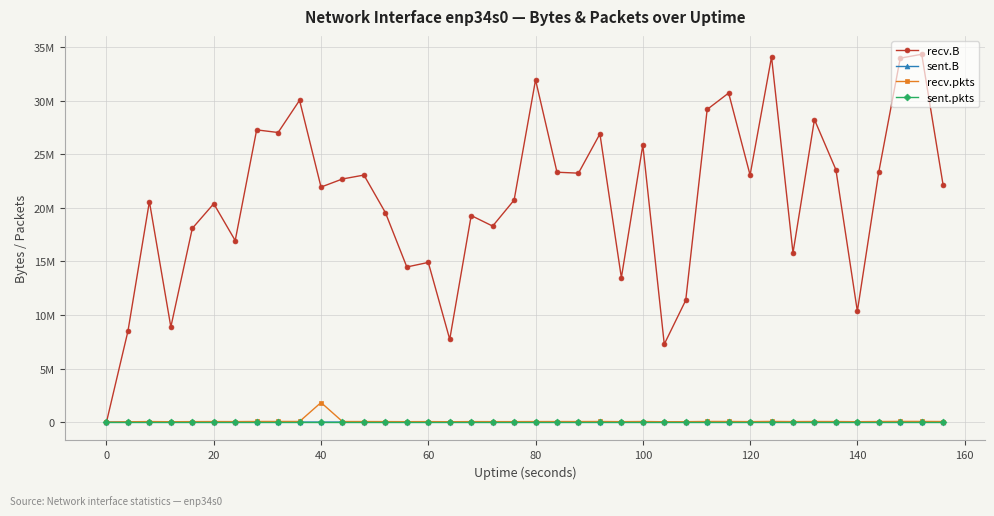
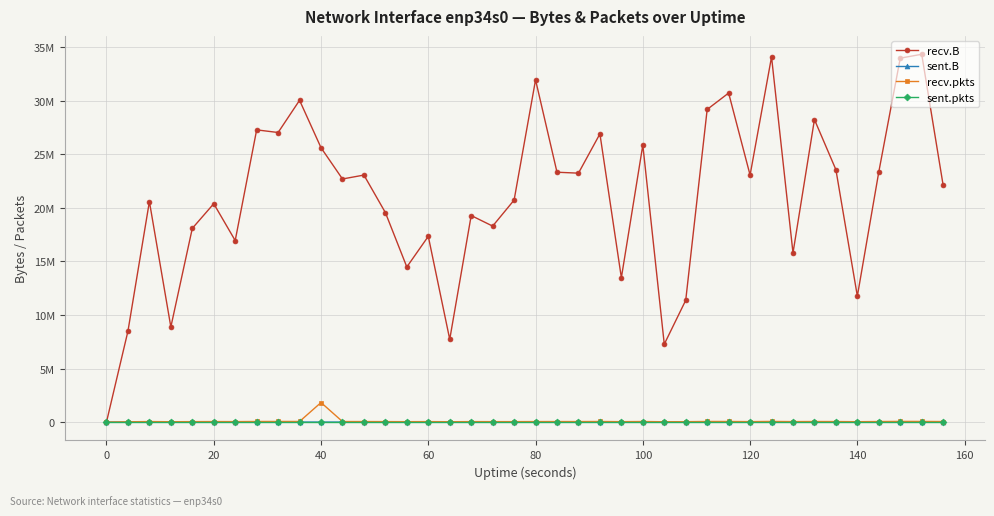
recv.B, 40: 21900000 -> 25600000
recv.B, 60: 14900000 -> 17300000
recv.B, 140: 10300000 -> 11800000
